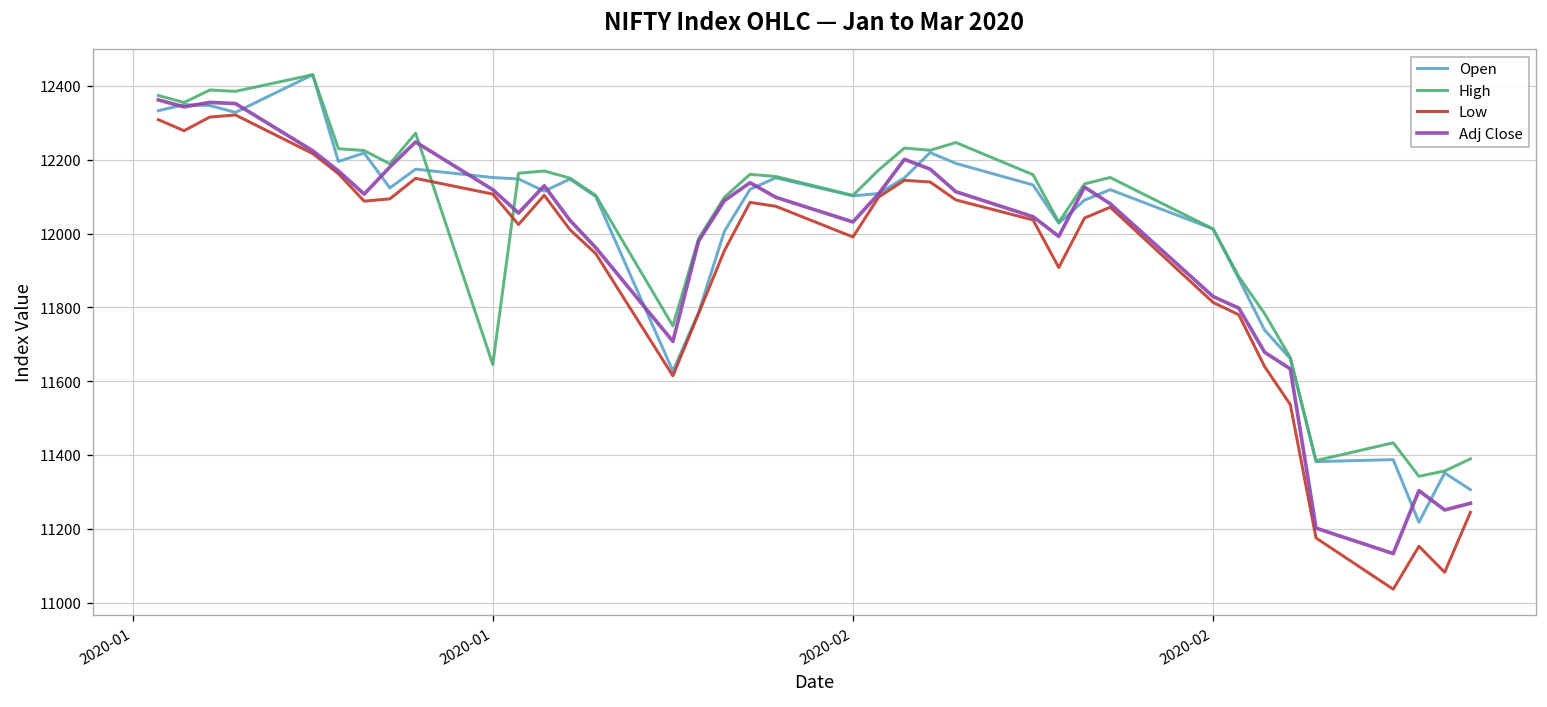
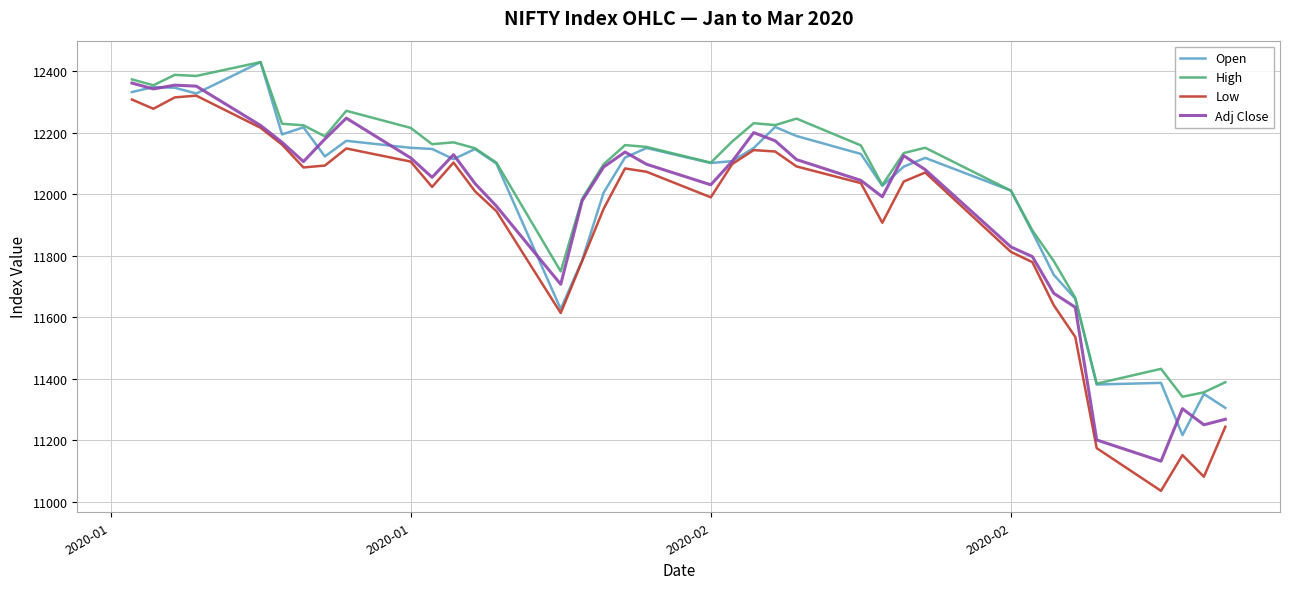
High, 2020-01: 11650 -> 12220
